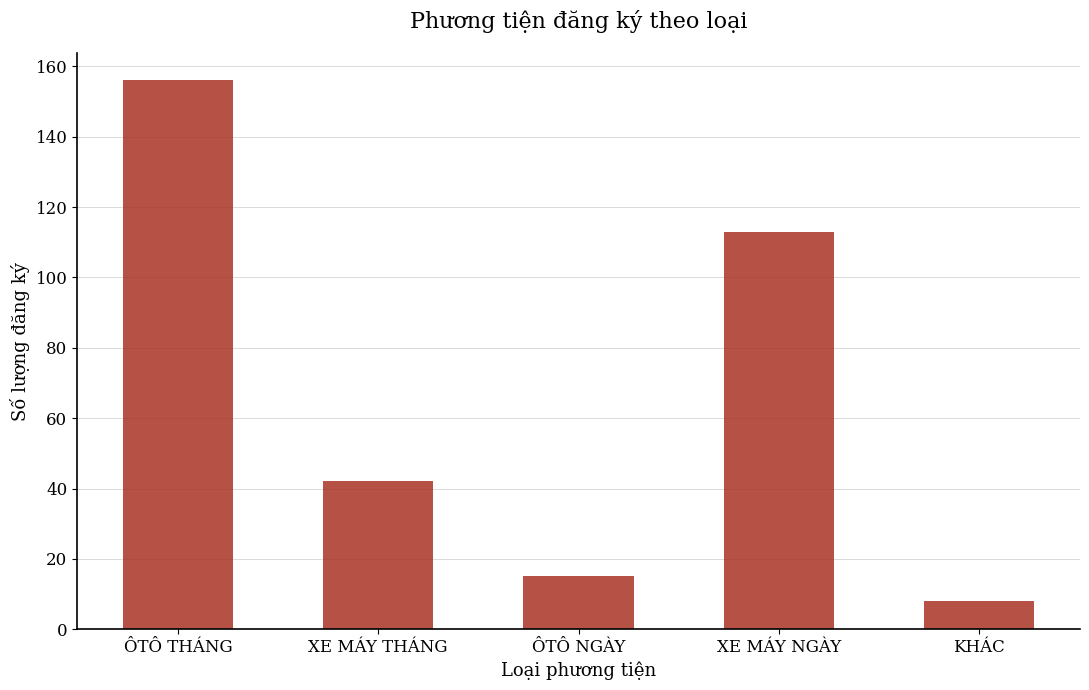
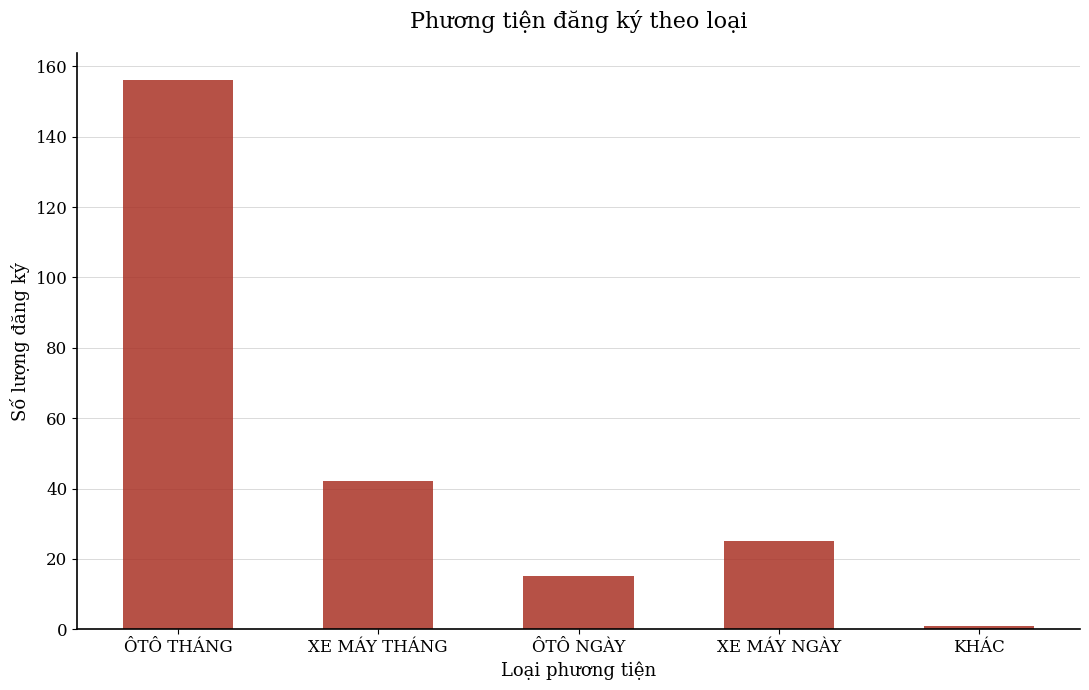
XE MÁY NGÀY: 113 -> 25
KHÁC: 8 -> 1
